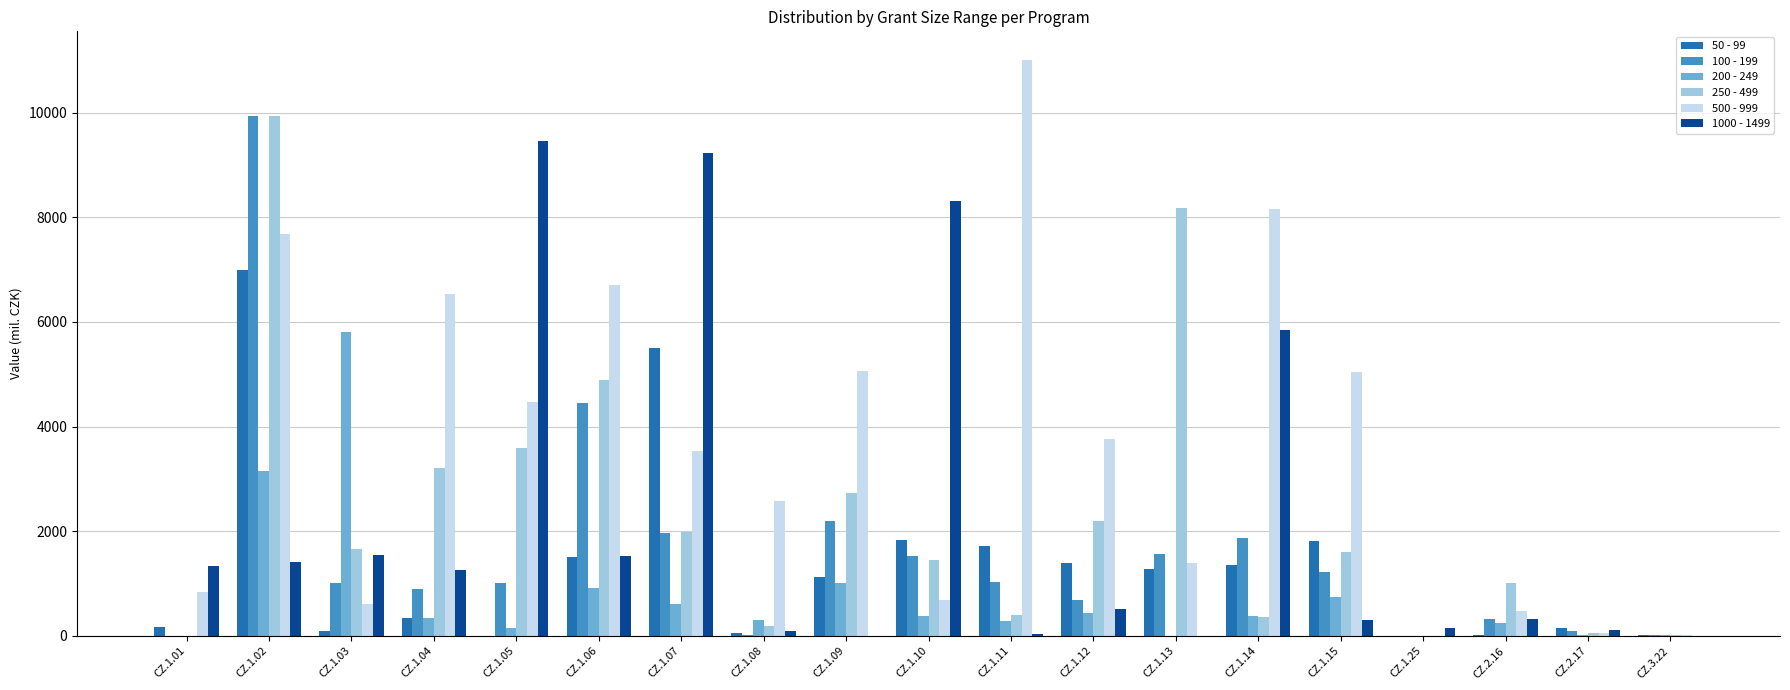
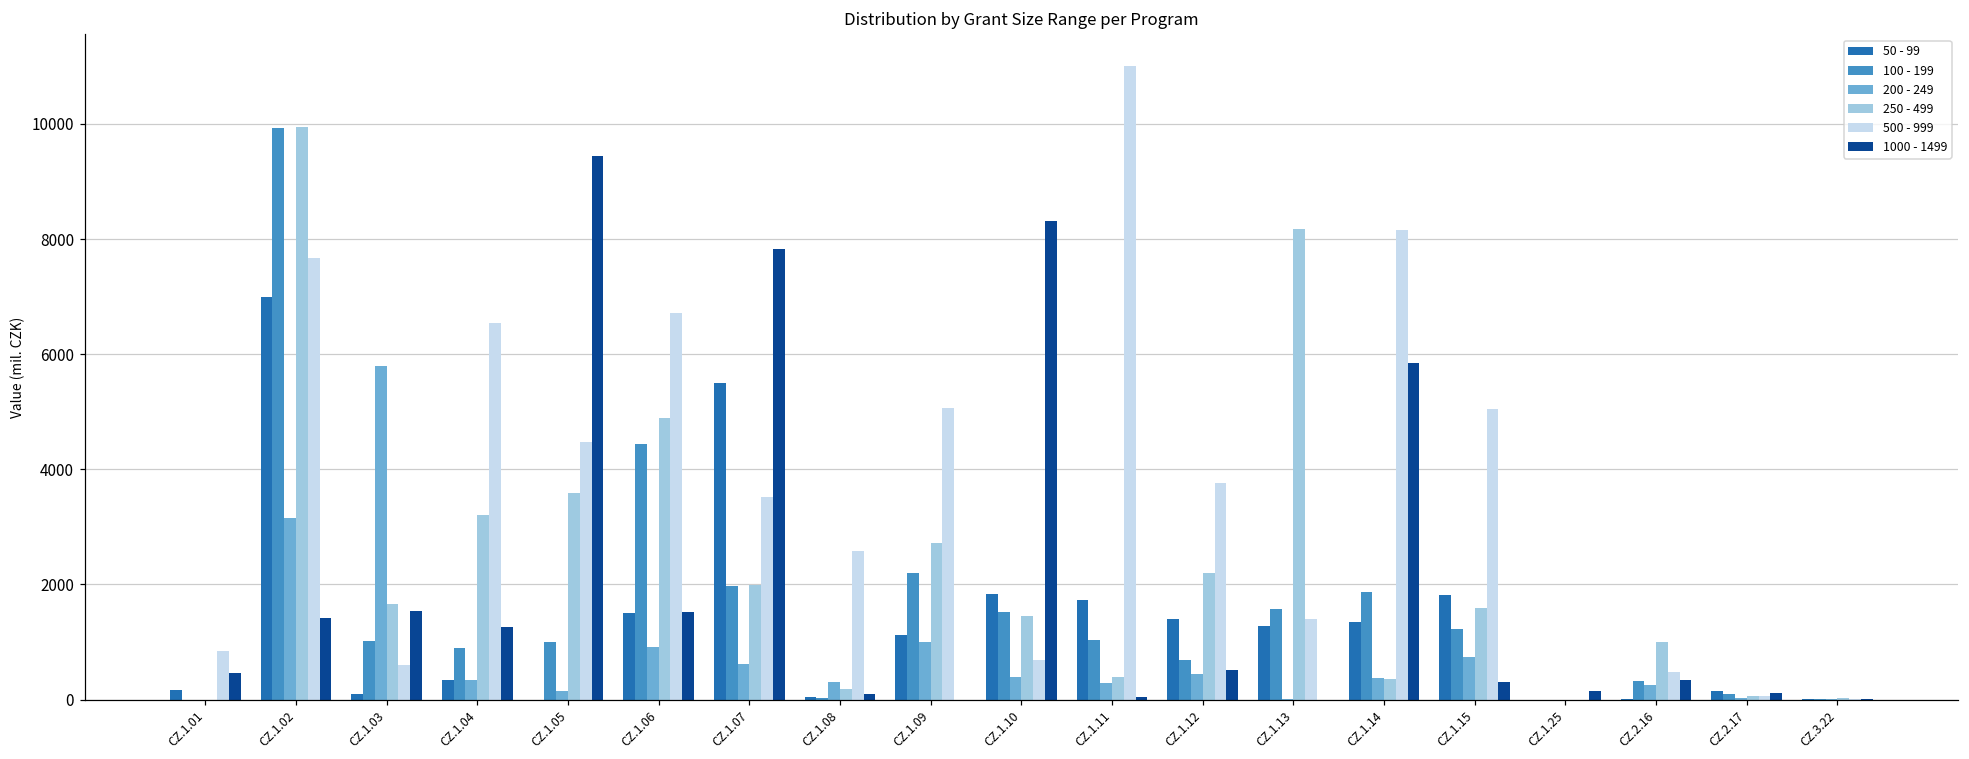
1000 - 1499, CZ.1.01: 1300 -> 500
1000 - 1499, CZ.1.07: 9200 -> 7800
